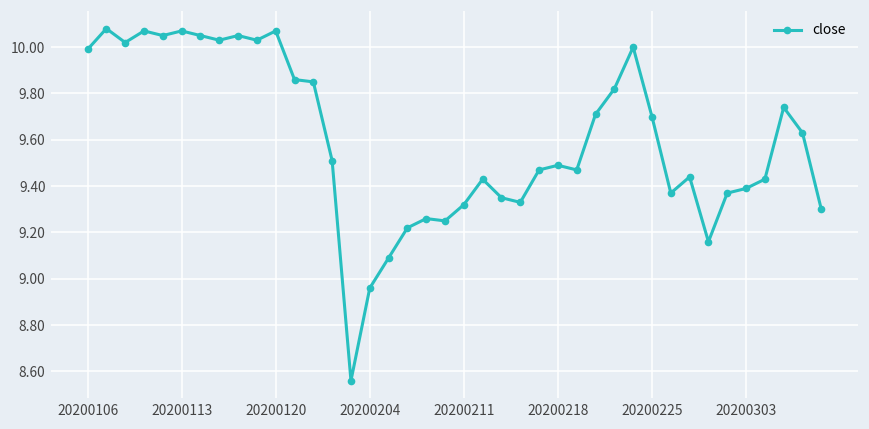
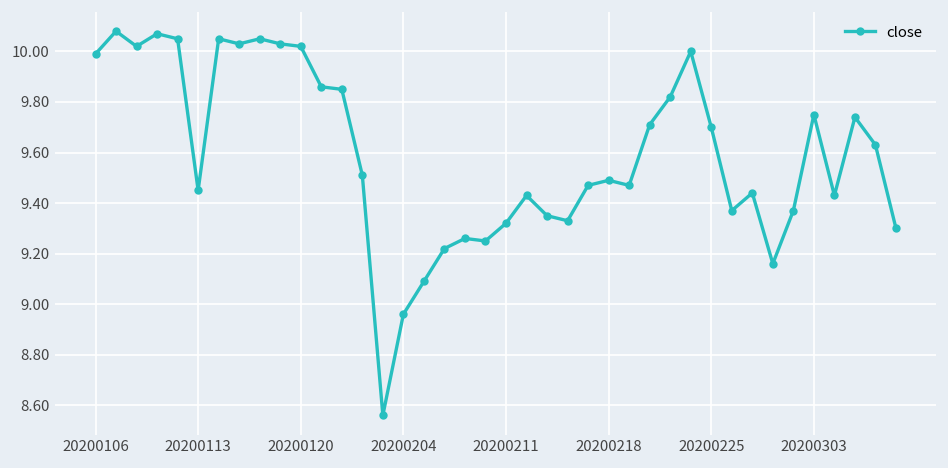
20200113: 10.07 -> 9.45
20200120: 10.07 -> 10.02
20200303: 9.39 -> 9.75
